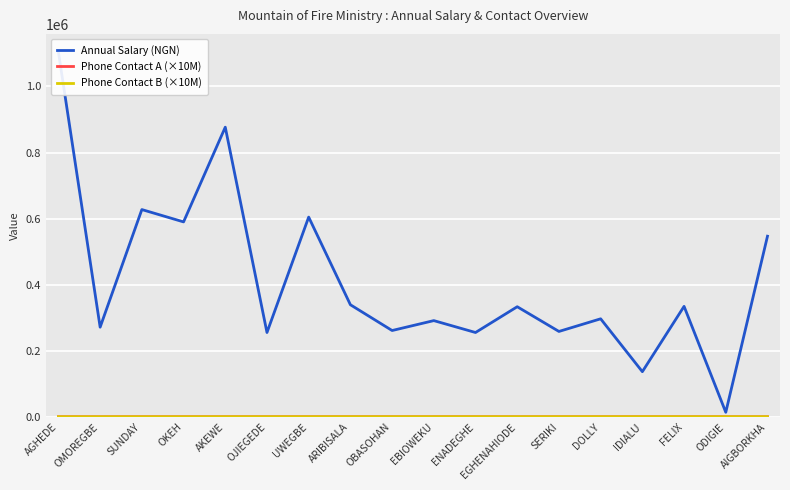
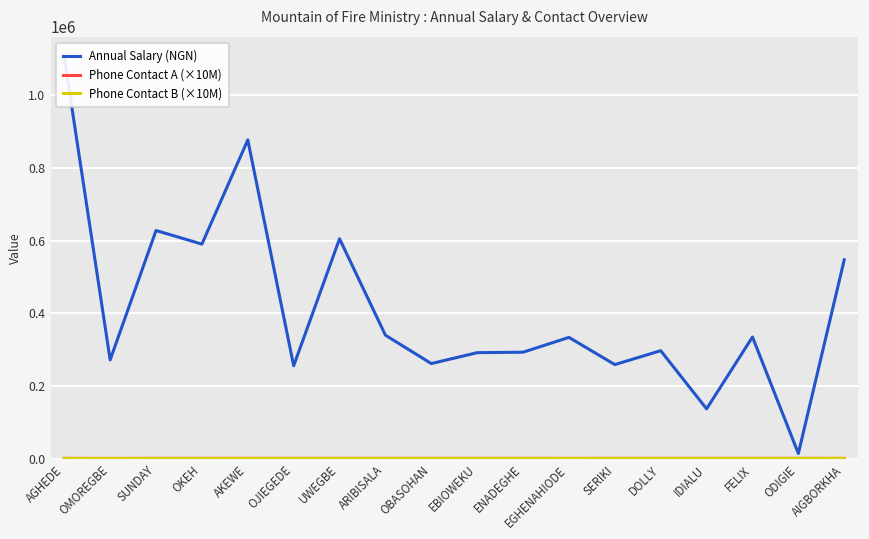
Annual Salary (NGN), ENADEGHE: 260000 -> 290000
